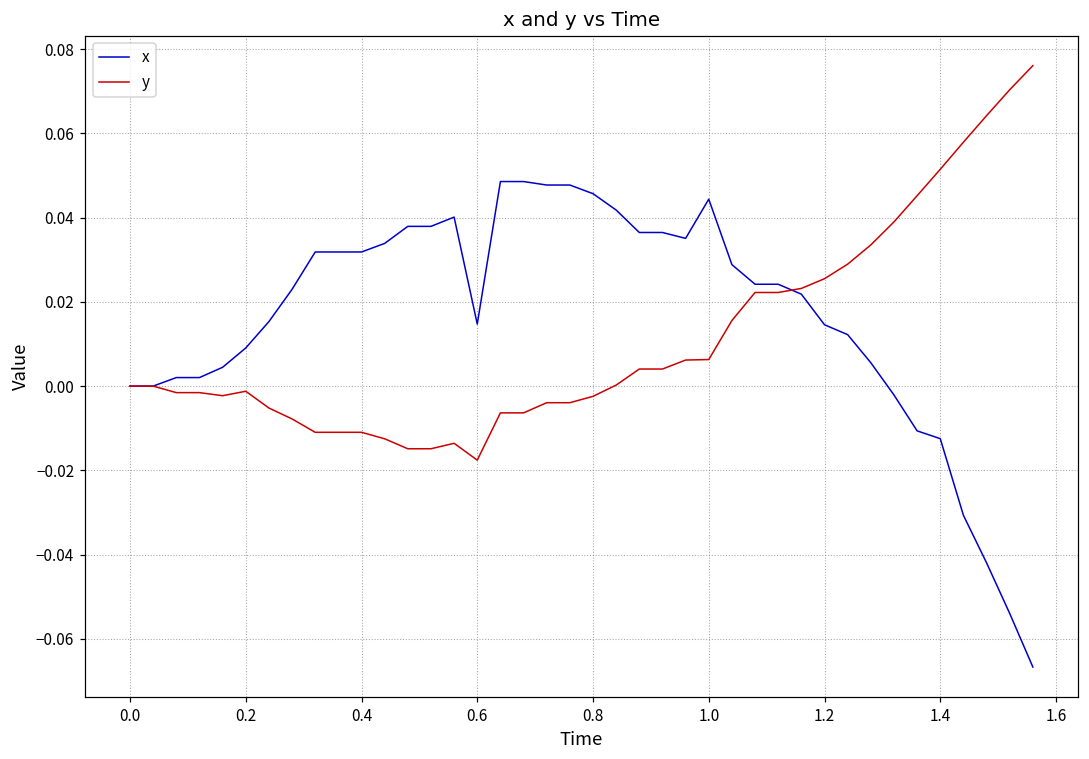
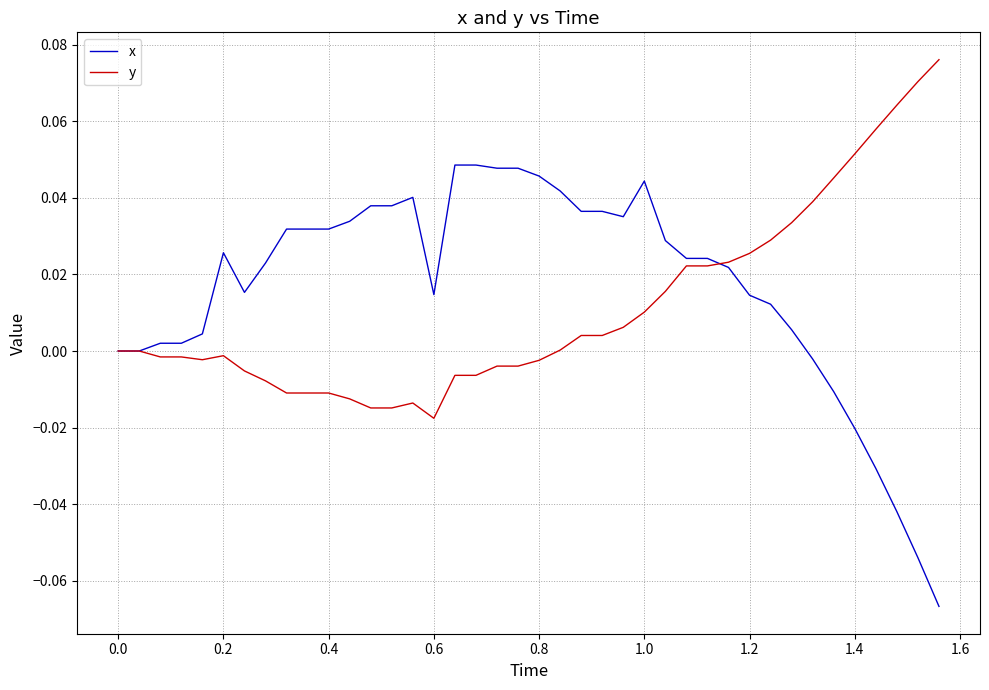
x, 0.2: 0.009 -> 0.026
y, 1.0: 0.006 -> 0.010
x, 1.4: -0.012 -> -0.020
